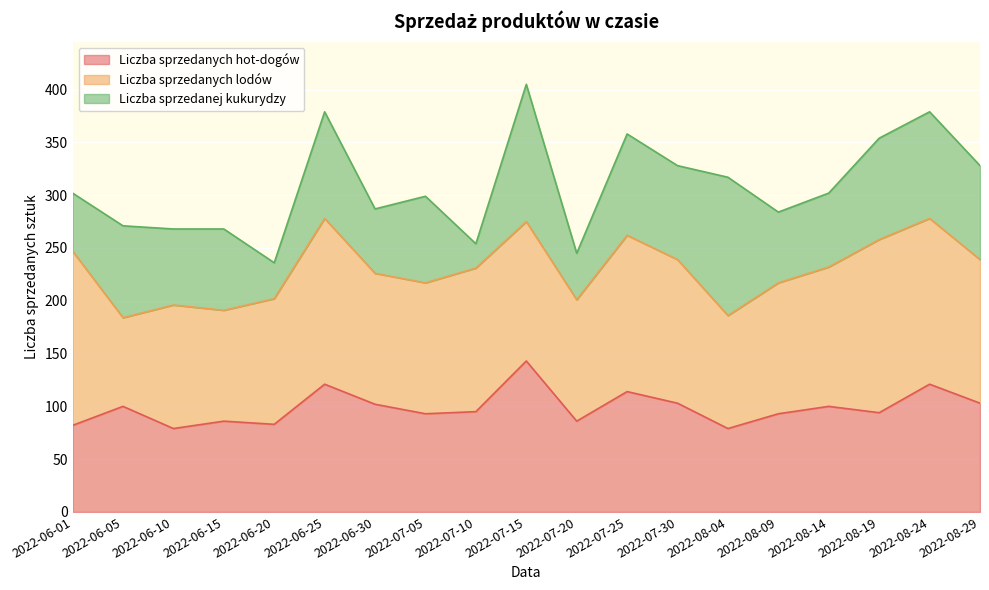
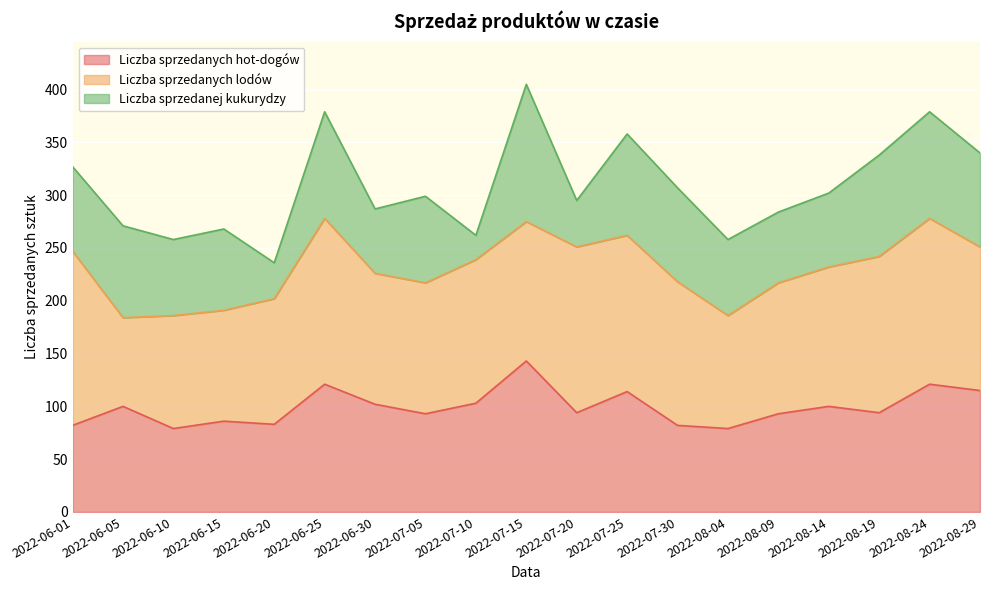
Liczba sprzedanej kukurydzy, 2022-06-01: 55 -> 80
Liczba sprzedanych lodów, 2022-06-10: 117 -> 107
Liczba sprzedanych hot-dogów, 2022-07-10: 95 -> 103
Liczba sprzedanych hot-dogów, 2022-07-20: 86 -> 94
Liczba sprzedanych lodów, 2022-07-20: 115 -> 157
Liczba sprzedanych hot-dogów, 2022-07-30: 103 -> 82
Liczba sprzedanej kukurydzy, 2022-08-04: 131 -> 72
Liczba sprzedanych lodów, 2022-08-19: 164 -> 148
Liczba sprzedanych hot-dogów, 2022-08-29: 103 -> 115
